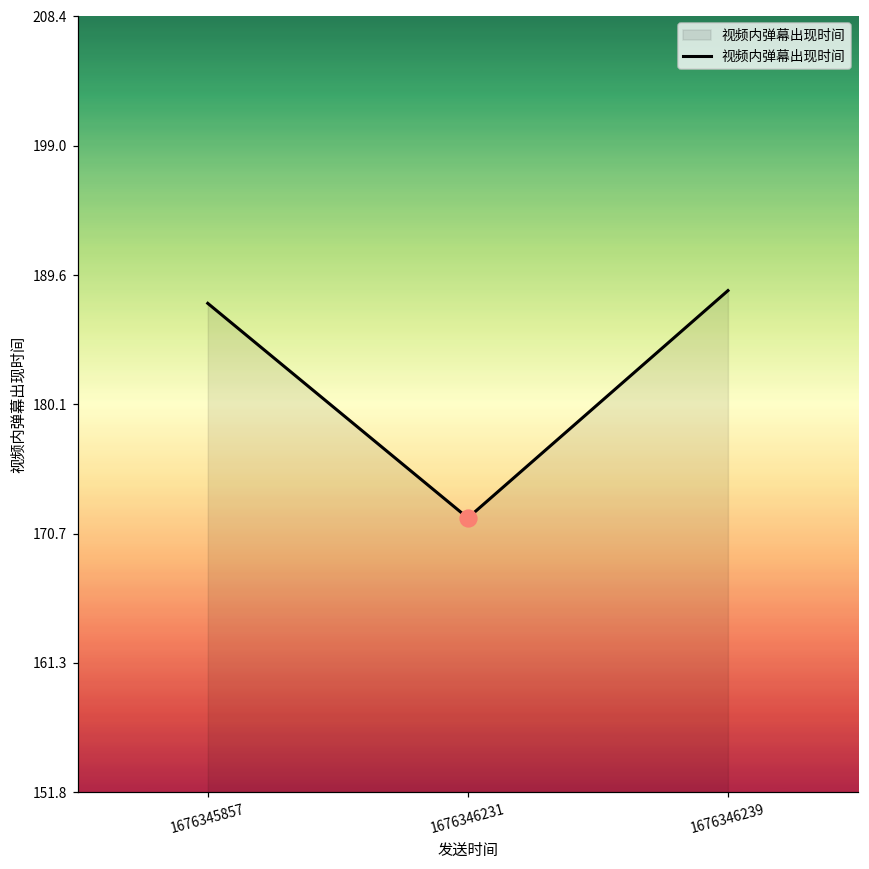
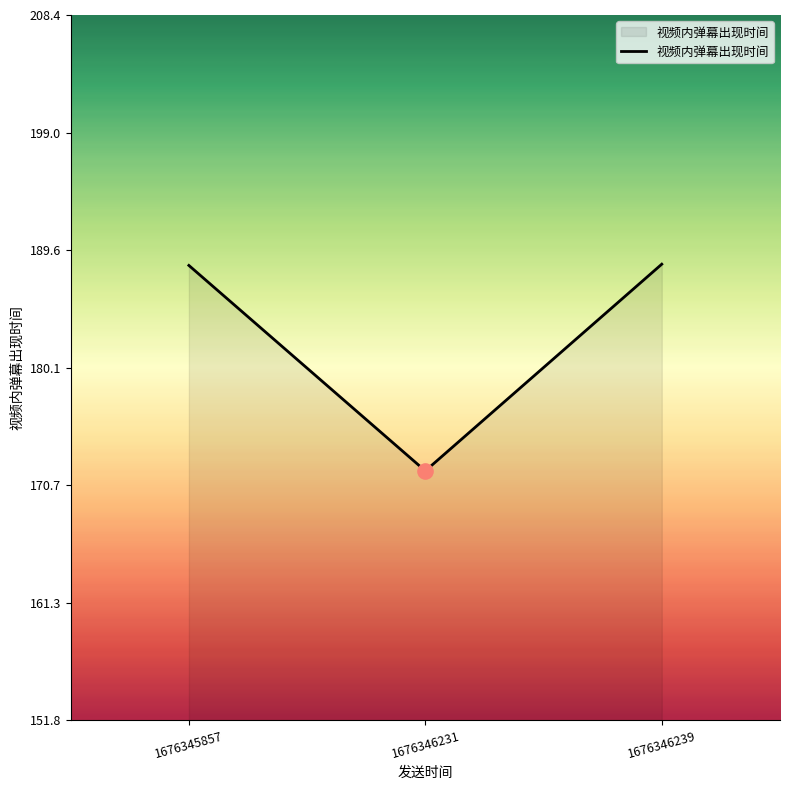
视频内弹幕出现时间, 1676345857: 187.5 -> 188.3
